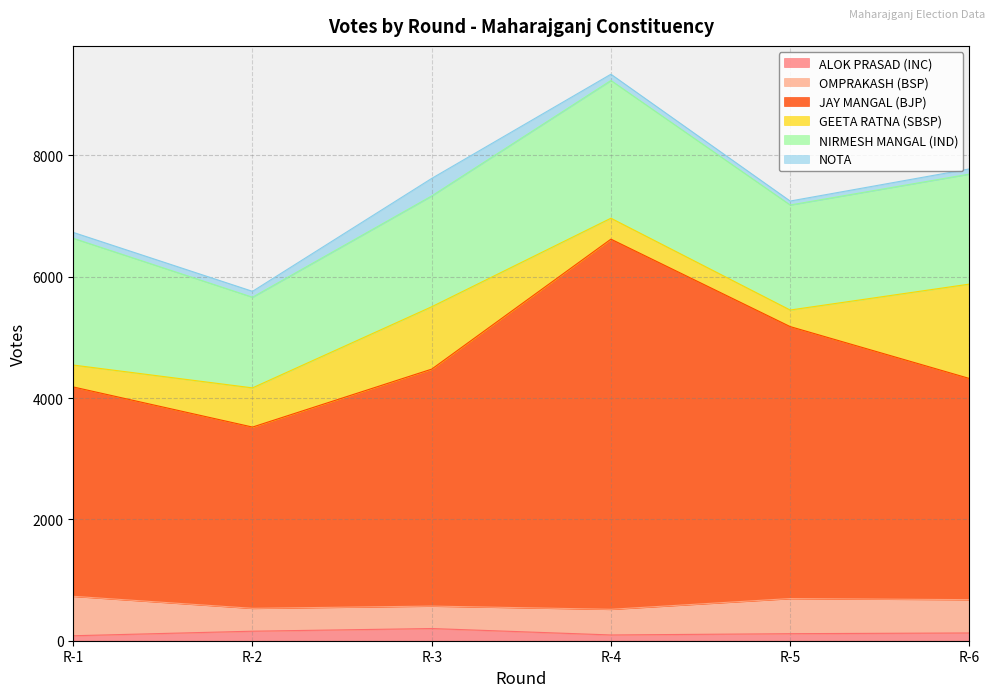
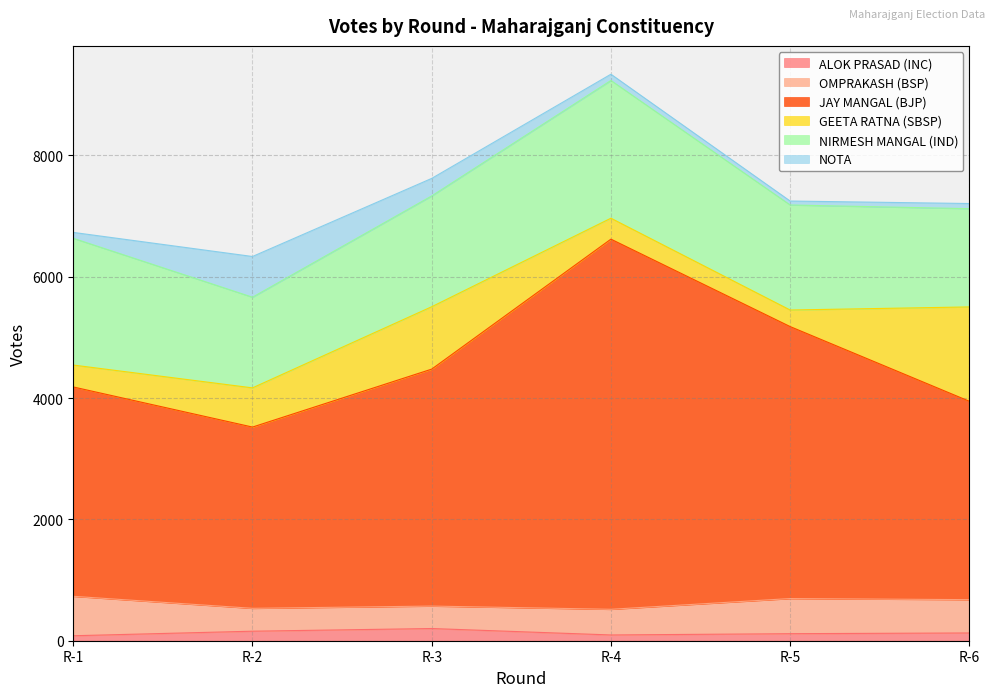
NOTA, R-2: 100 -> 700
JAY MANGAL (BJP), R-6: 3600 -> 3300
NIRMESH MANGAL (IND), R-6: 1800 -> 1600
